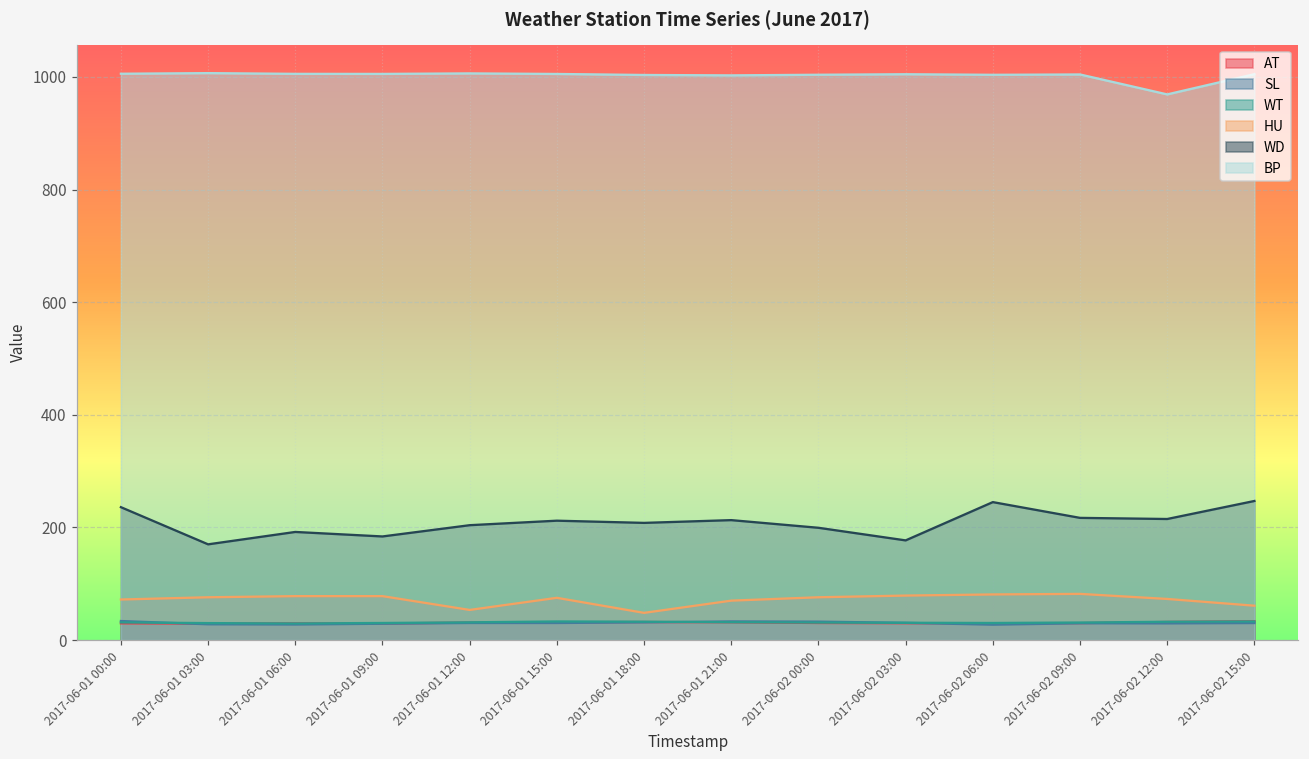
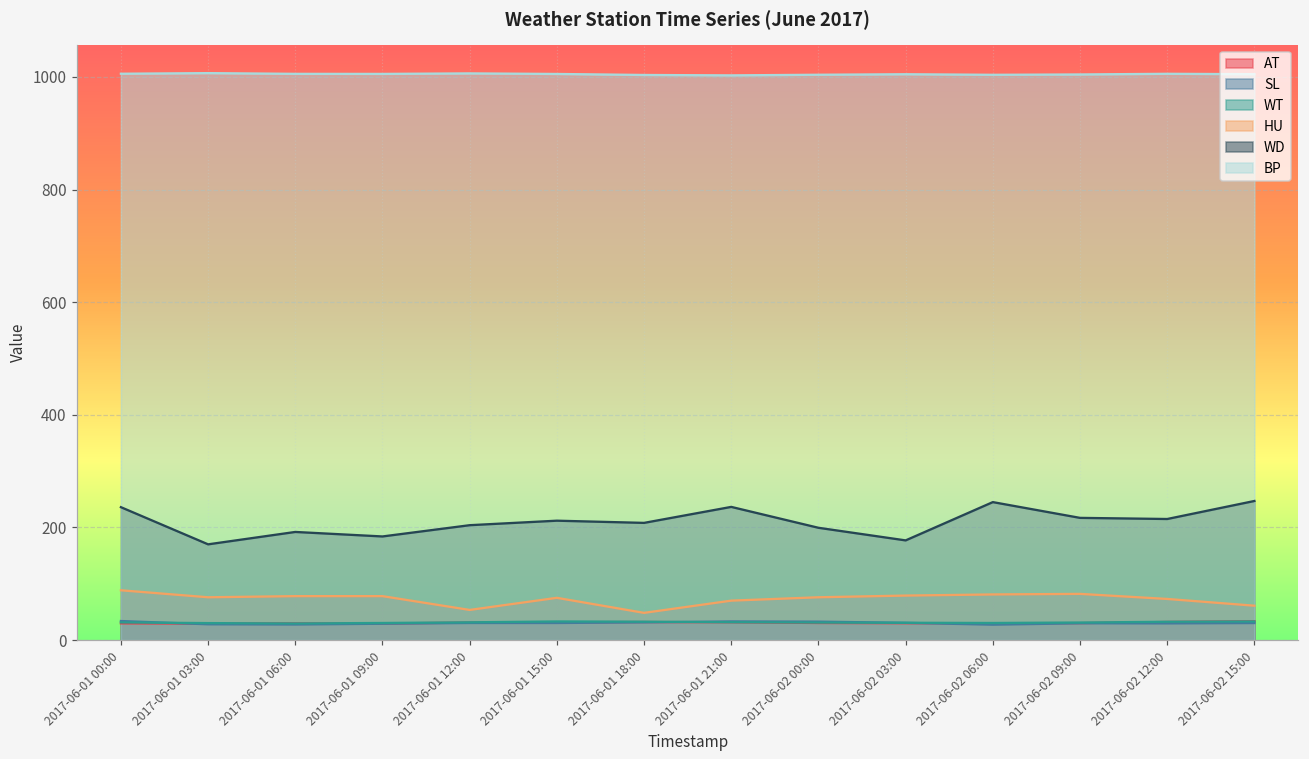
HU, 2017-06-01 00:00: 70 -> 90
WD, 2017-06-01 21:00: 210 -> 240
BP, 2017-06-02 12:00: 970 -> 1010
